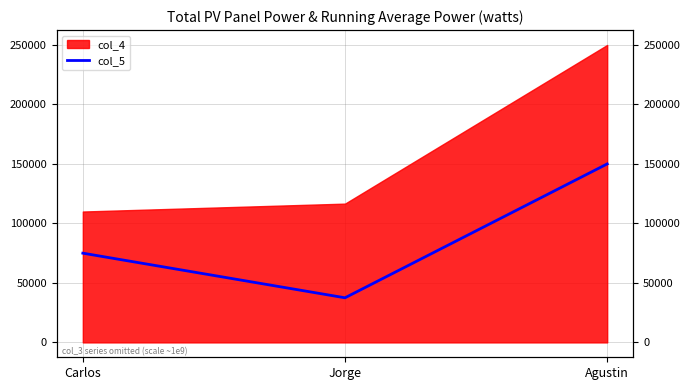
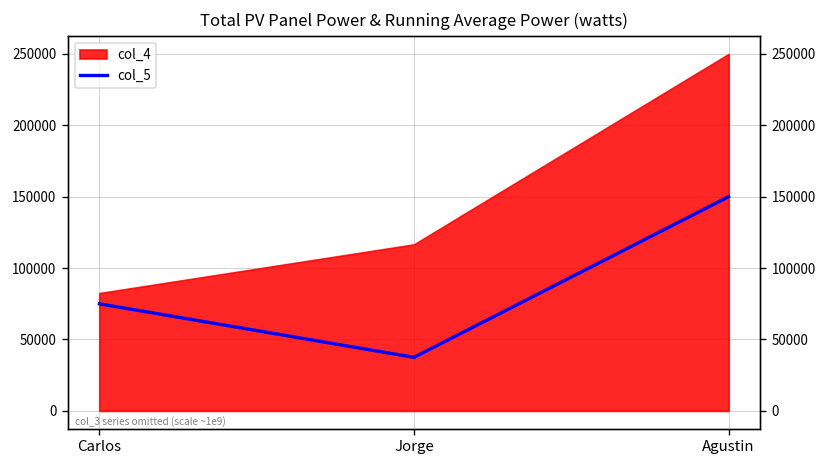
col_4, Carlos: 110000 -> 83000
